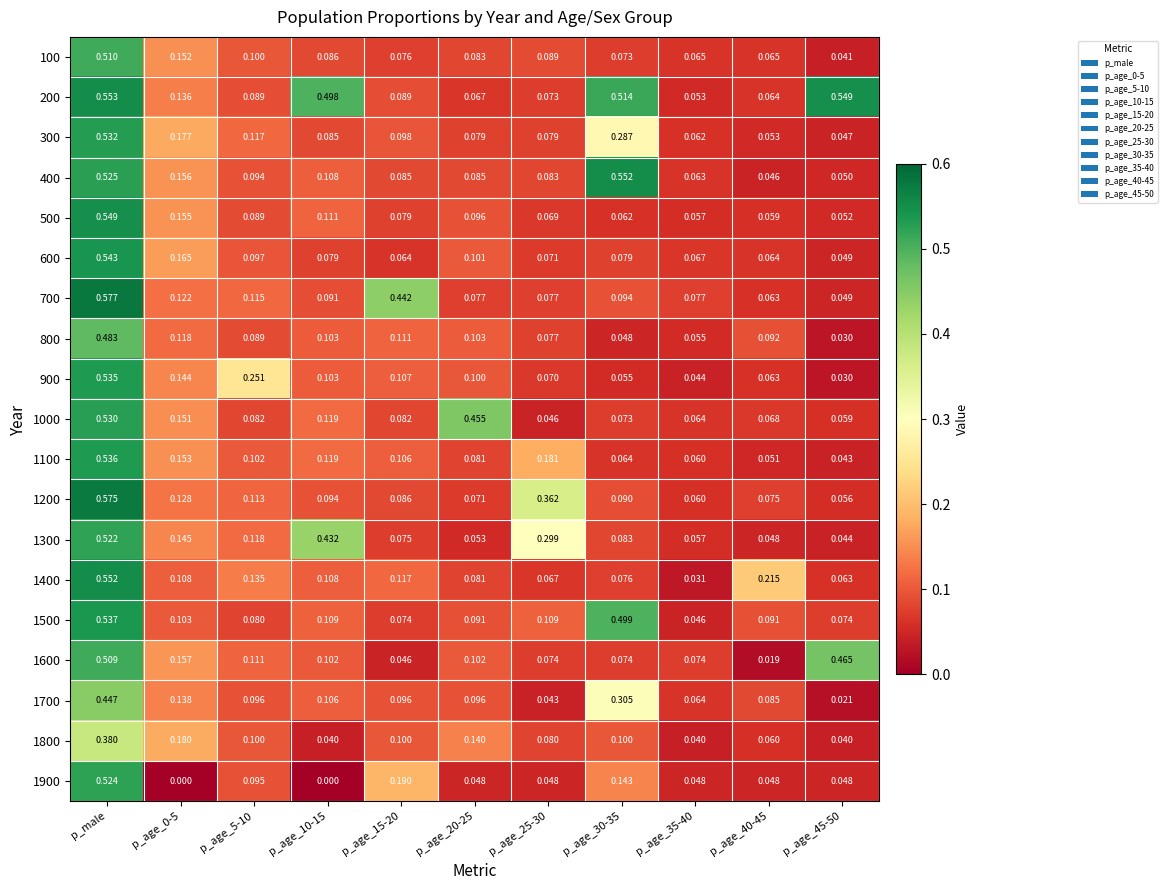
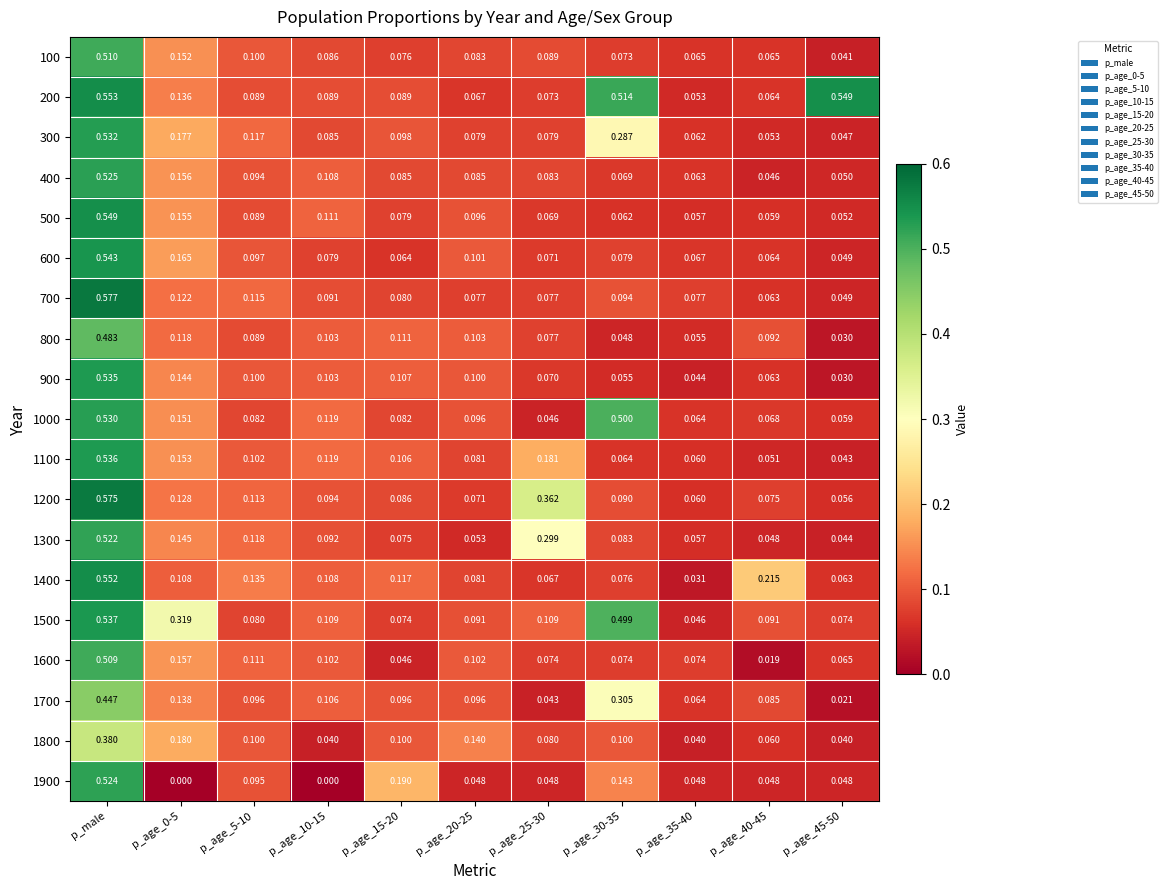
200, p_age_10-15: 0.498 -> 0.089
400, p_age_30-35: 0.552 -> 0.069
700, p_age_15-20: 0.442 -> 0.080
900, p_age_5-10: 0.251 -> 0.100
1000, p_age_20-25: 0.455 -> 0.096
1000, p_age_30-35: 0.073 -> 0.500
1300, p_age_10-15: 0.432 -> 0.092
1500, p_age_0-5: 0.103 -> 0.319
1600, p_age_45-50: 0.465 -> 0.065
